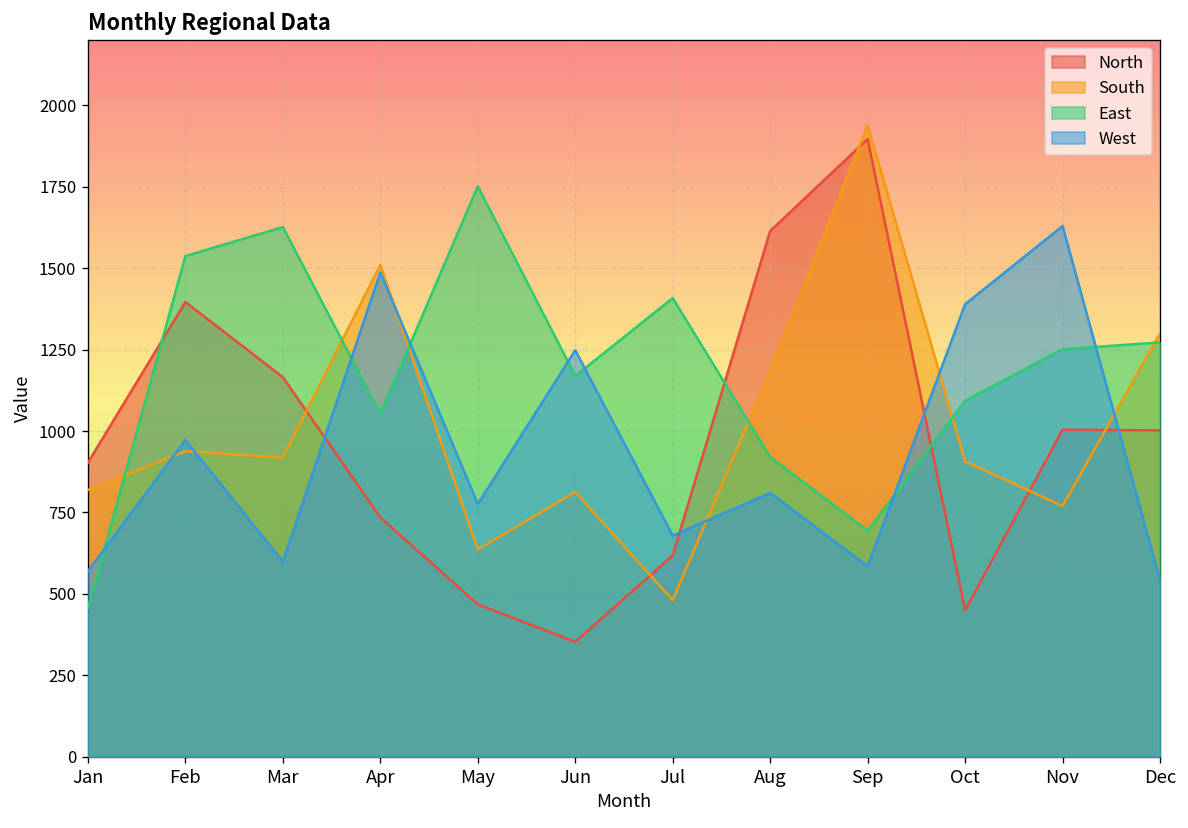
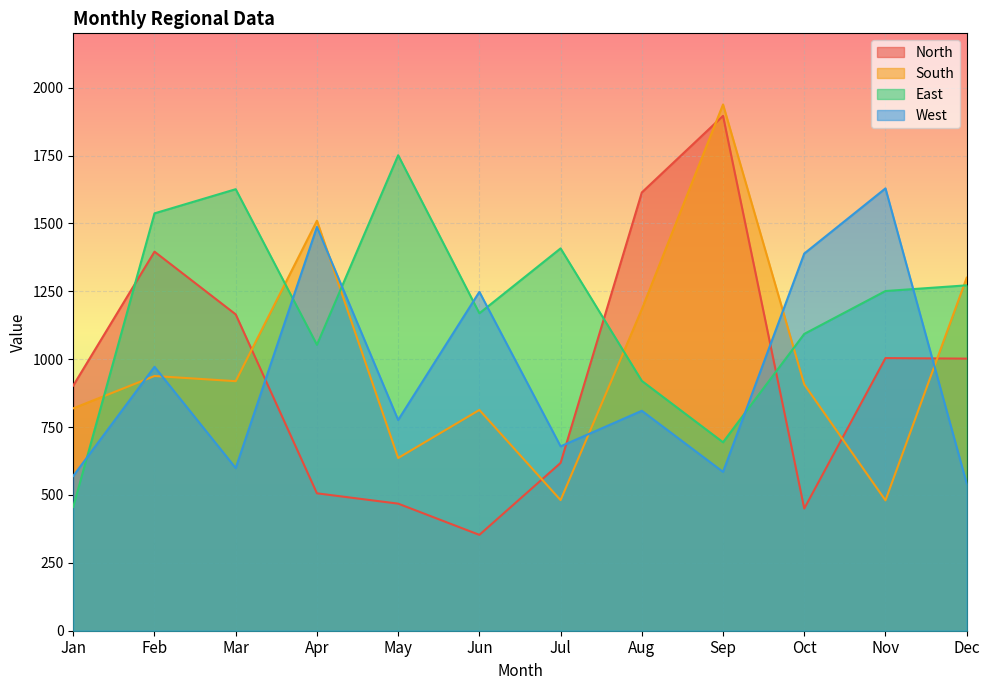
North, Apr: 740 -> 510
South, Nov: 770 -> 480
